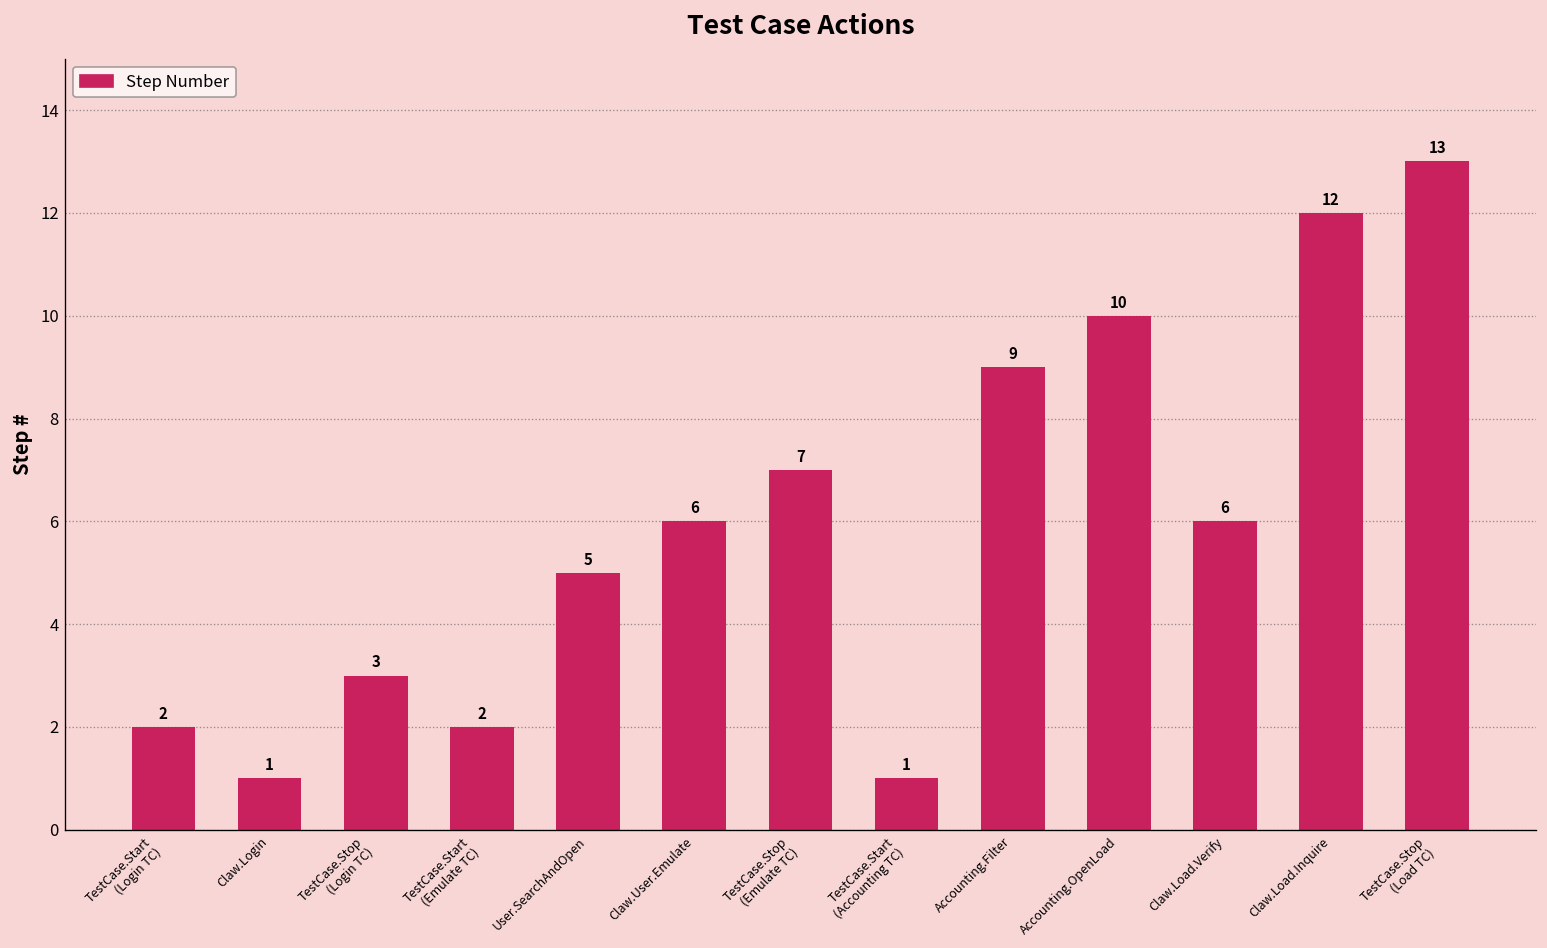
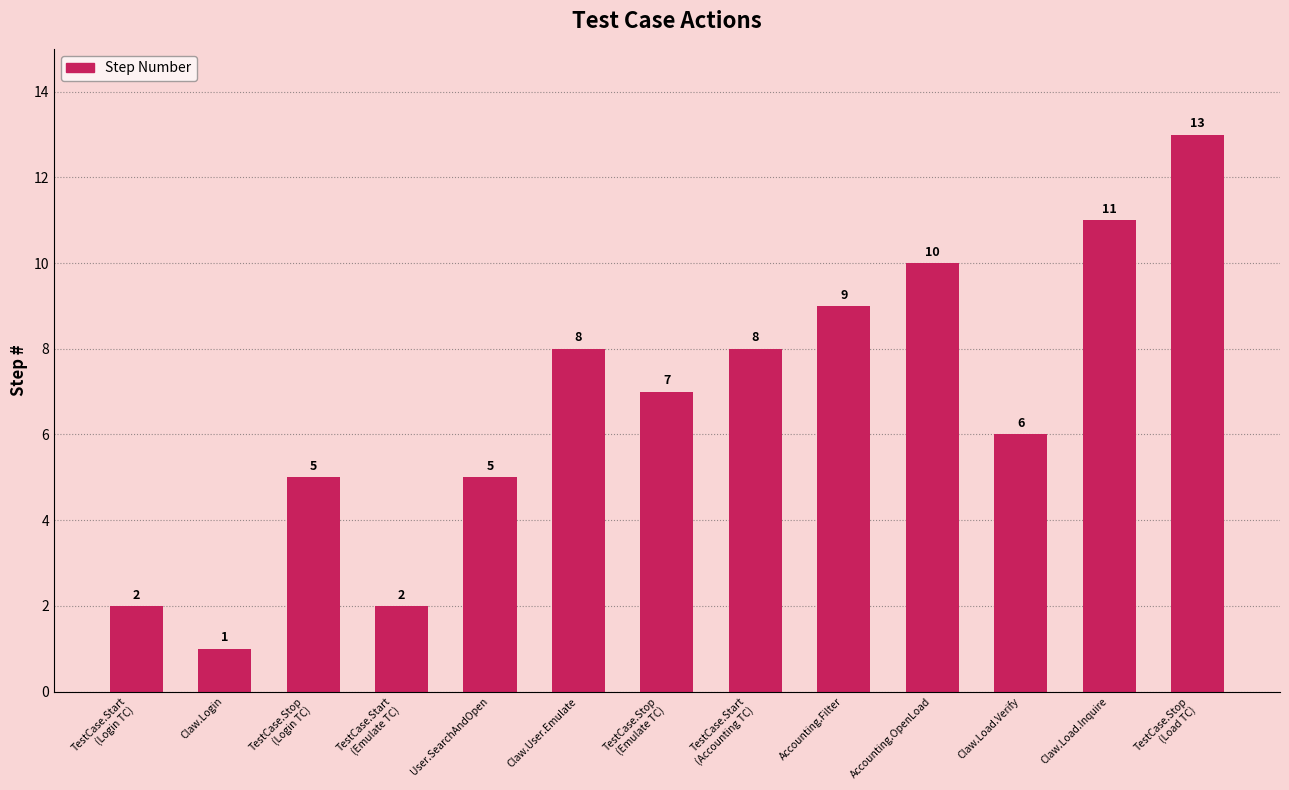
TestCase.Stop (Login TC): 3 -> 5
Claw.User.Emulate: 6 -> 8
TestCase.Start (Accounting TC): 1 -> 8
Claw.Load.Inquire: 12 -> 11
